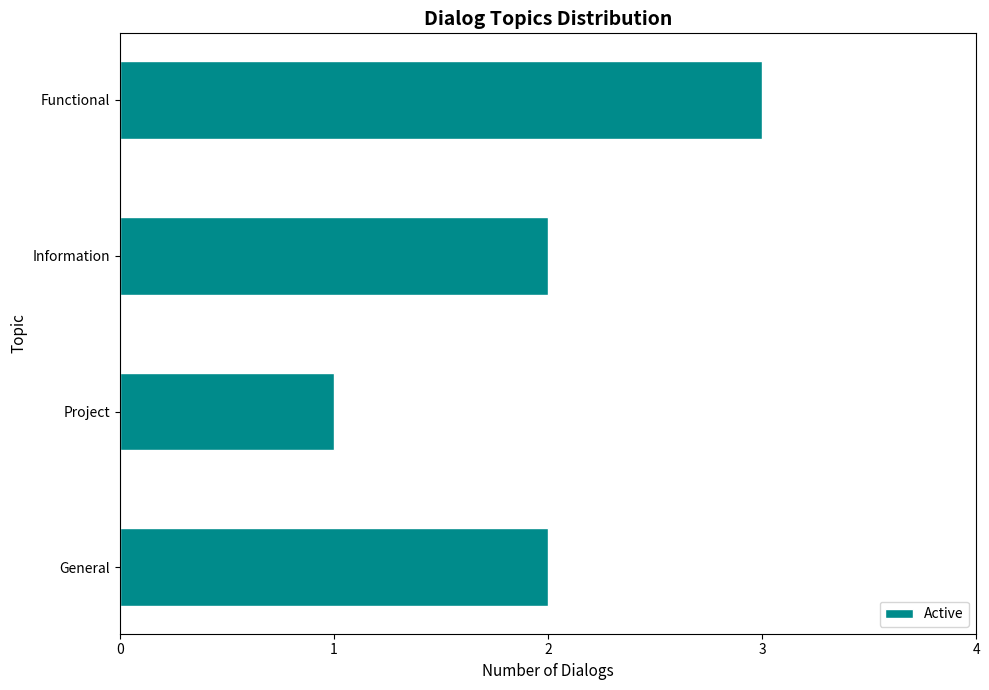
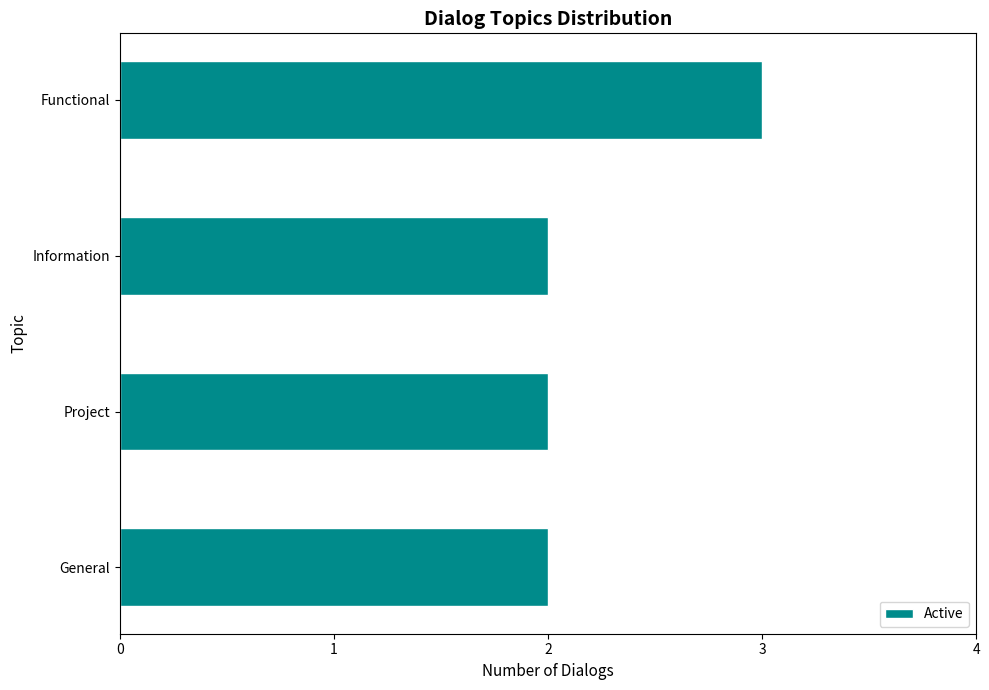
Project: 1 -> 2
